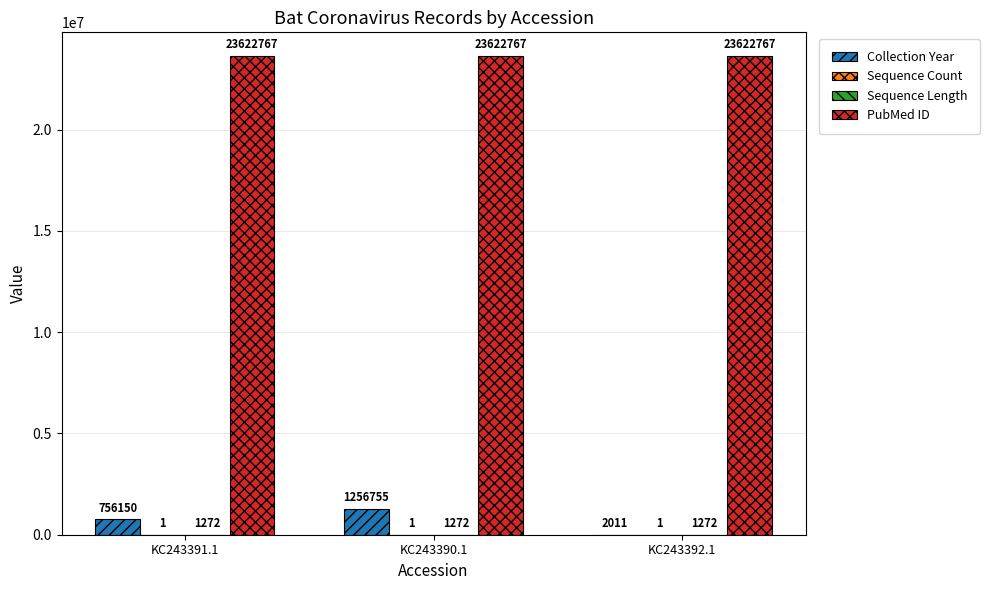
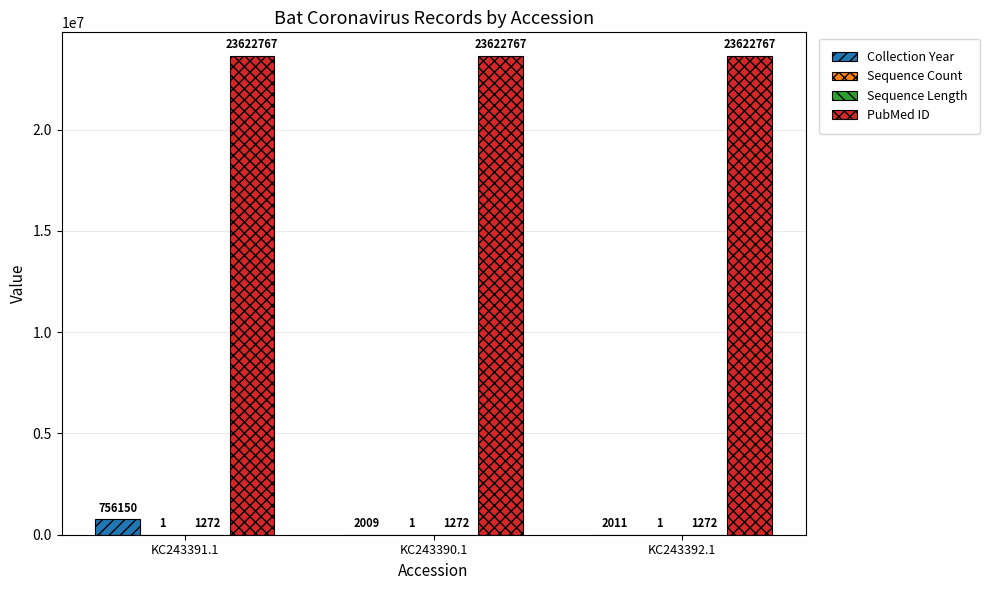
Collection Year, KC243390.1: 1256755 -> 2009
